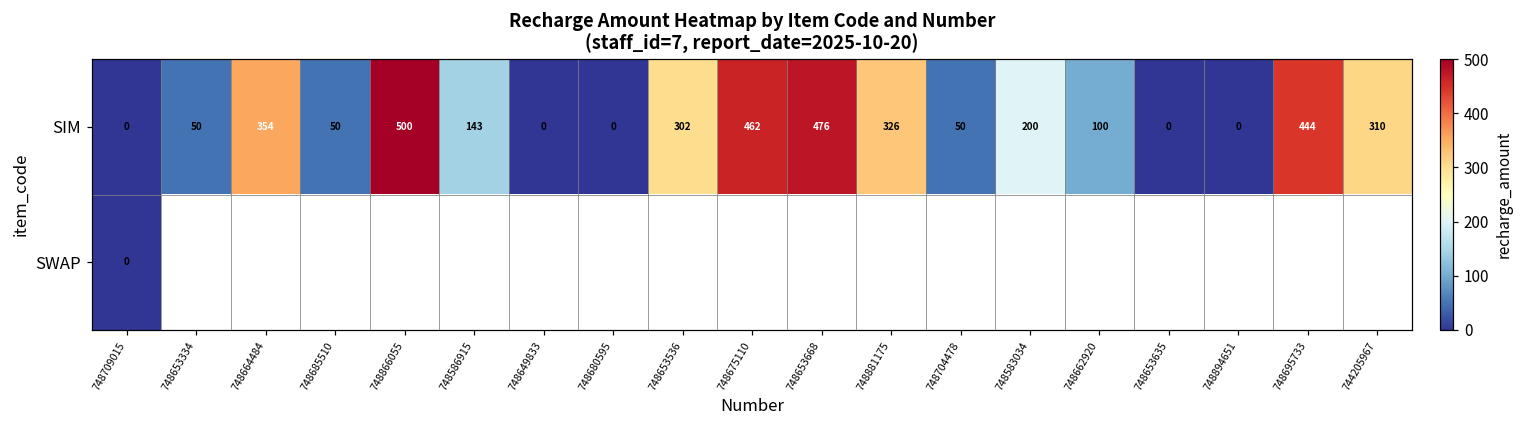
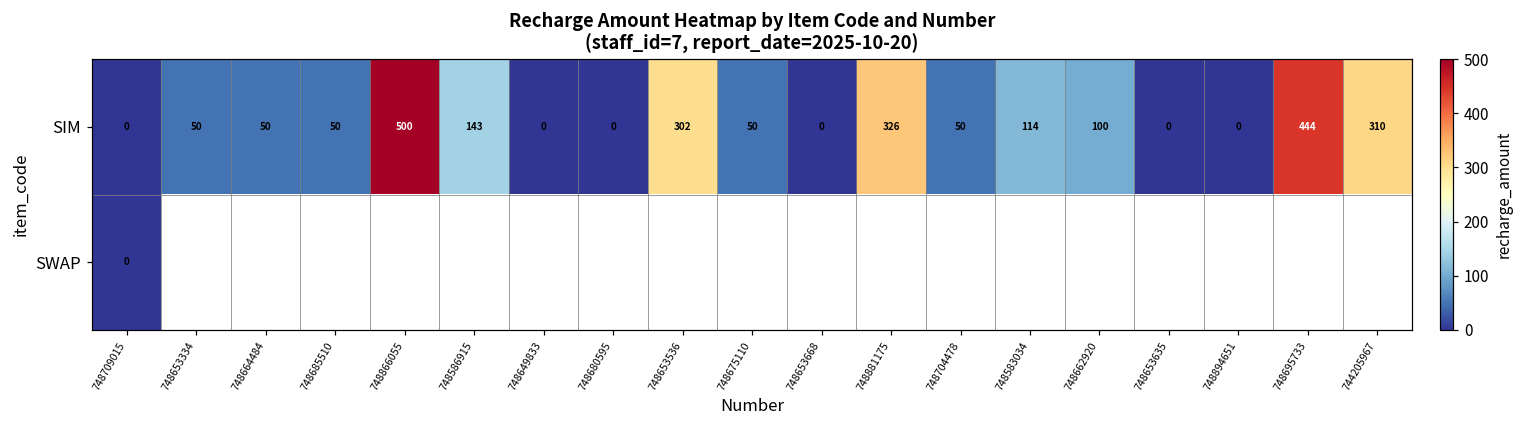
SIM, 748664484: 354 -> 50
SIM, 748675110: 462 -> 50
SIM, 748653668: 476 -> 0
SIM, 748583034: 200 -> 114
